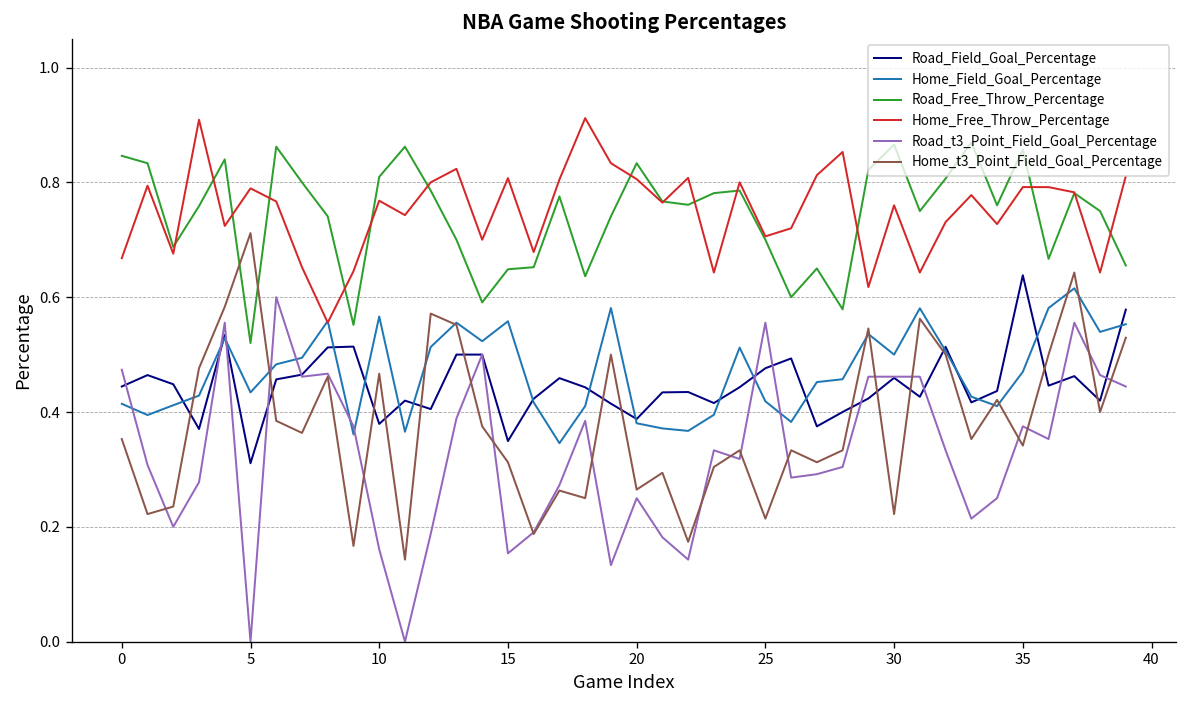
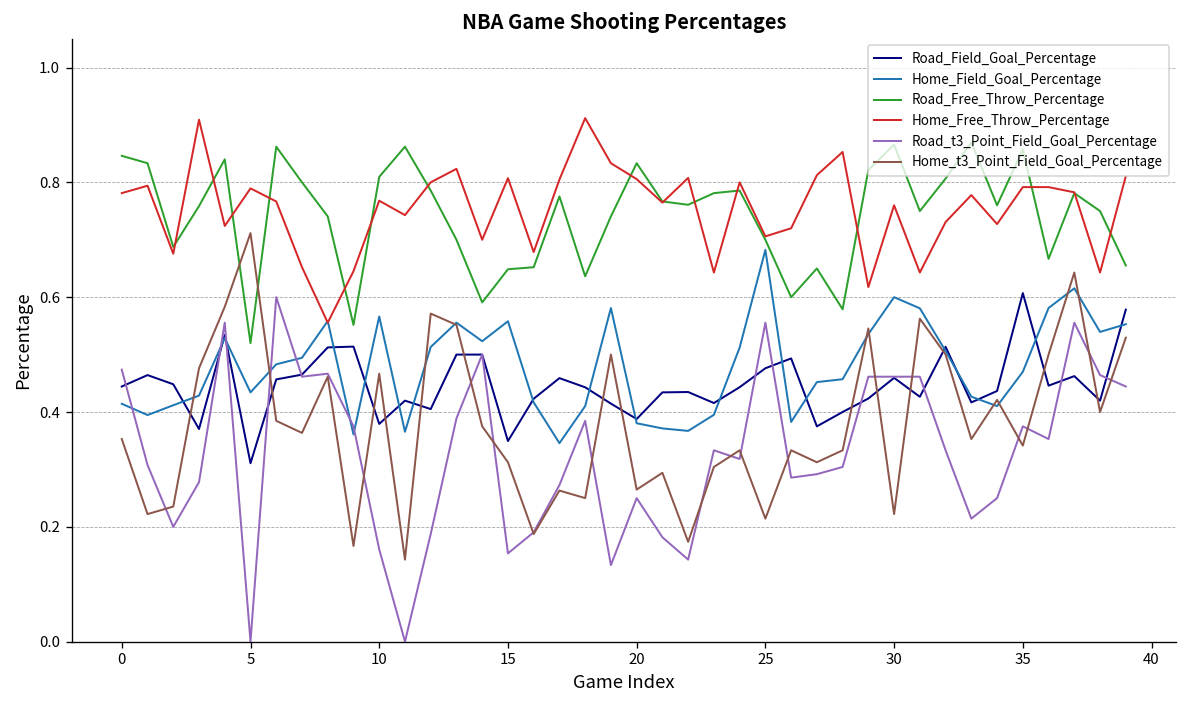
Home_Free_Throw_Percentage, 0: 0.67 -> 0.78
Home_Field_Goal_Percentage, 25: 0.42 -> 0.68
Home_Field_Goal_Percentage, 30: 0.5 -> 0.6
Road_Field_Goal_Percentage, 35: 0.64 -> 0.61
